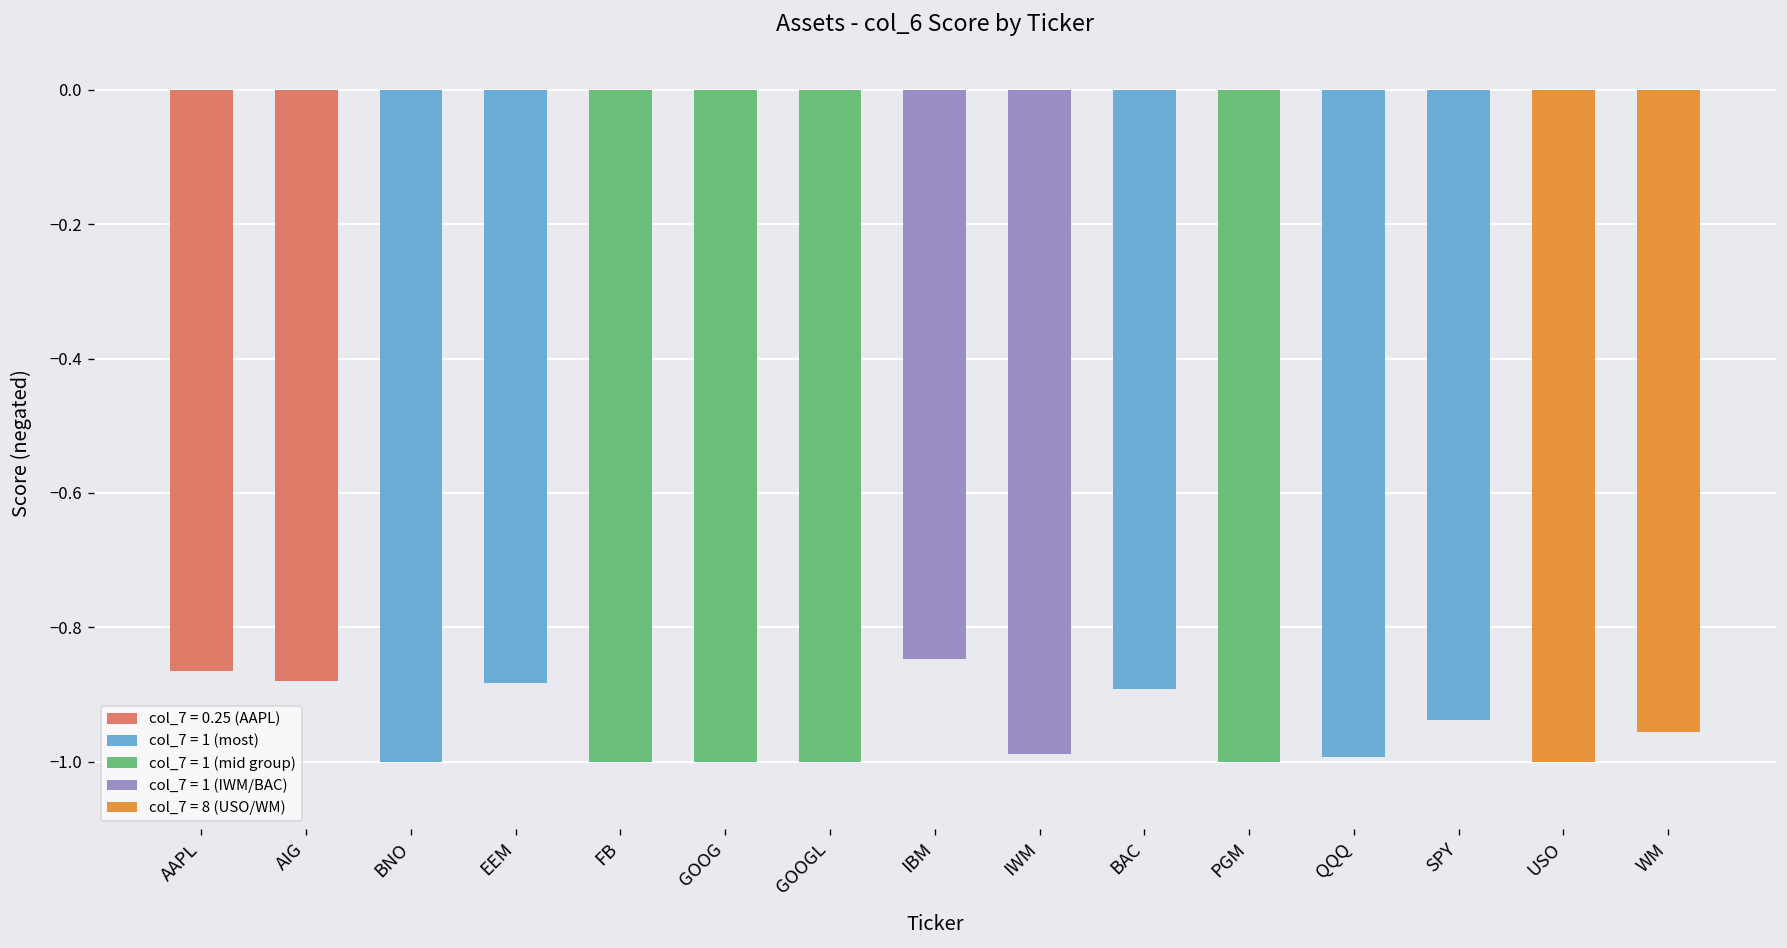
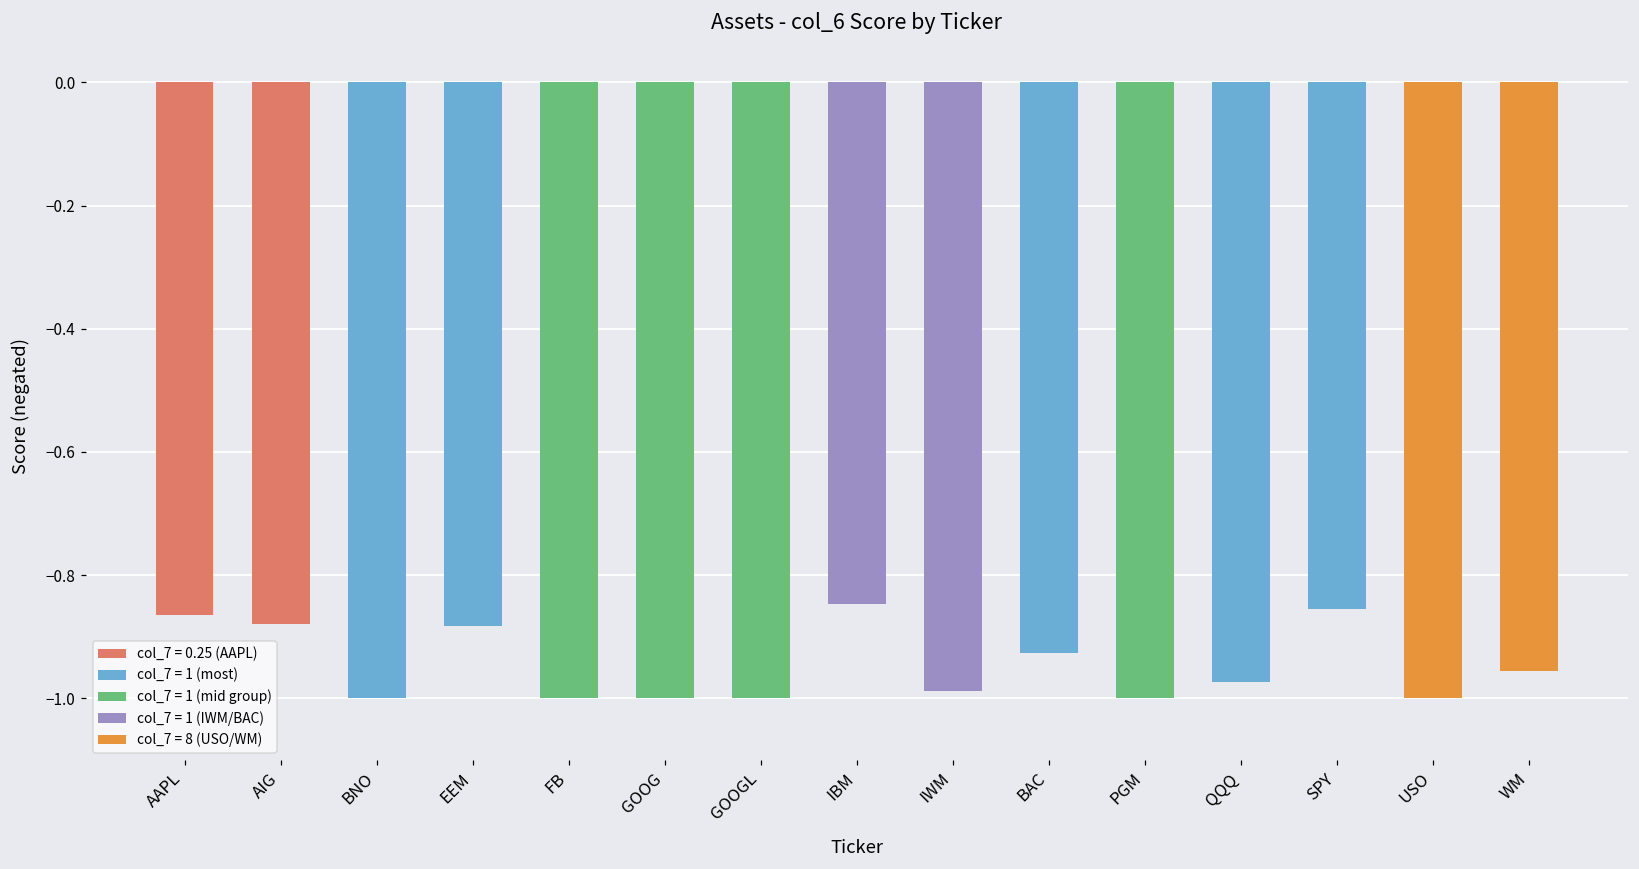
BAC: -0.89 -> -0.93
QQQ: -0.99 -> -0.97
SPY: -0.94 -> -0.85
